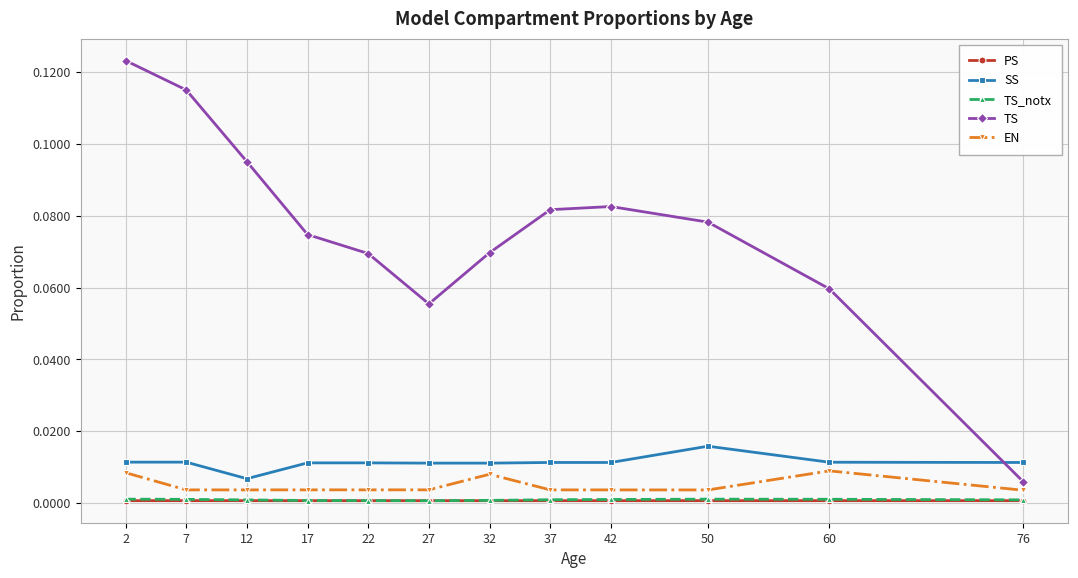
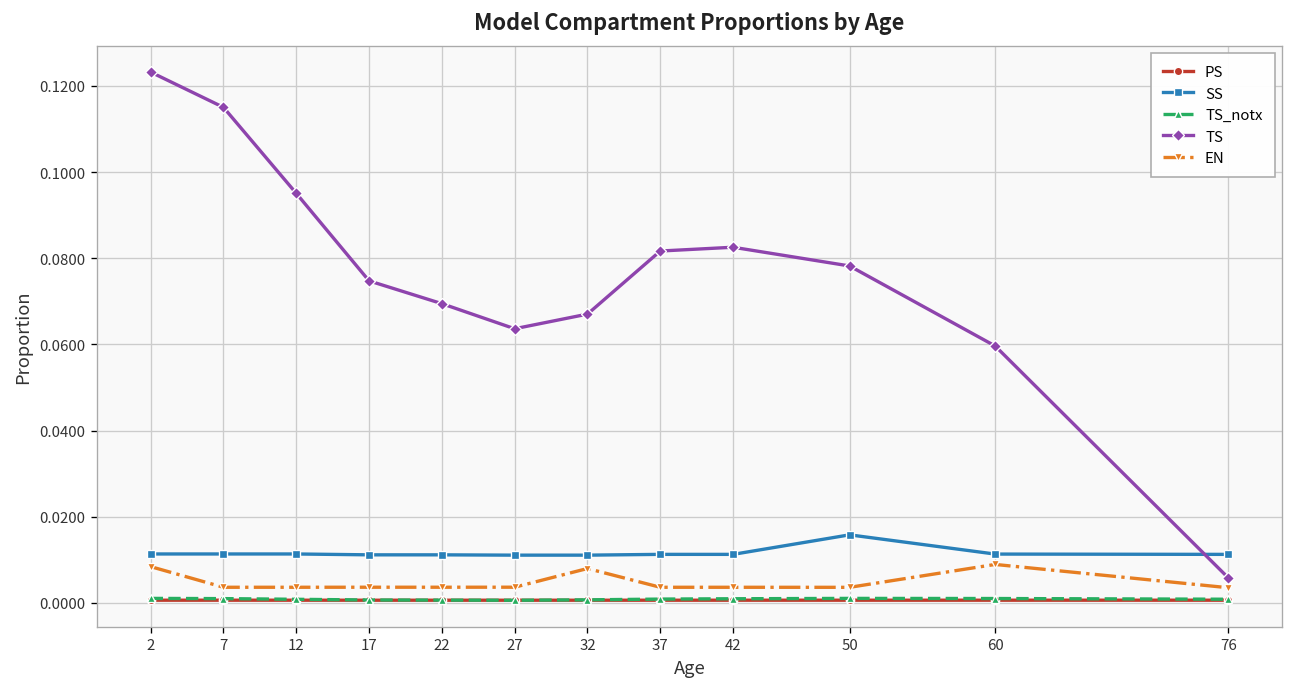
SS, 12: 0.007 -> 0.011
TS, 27: 0.055 -> 0.064
TS, 32: 0.070 -> 0.067
